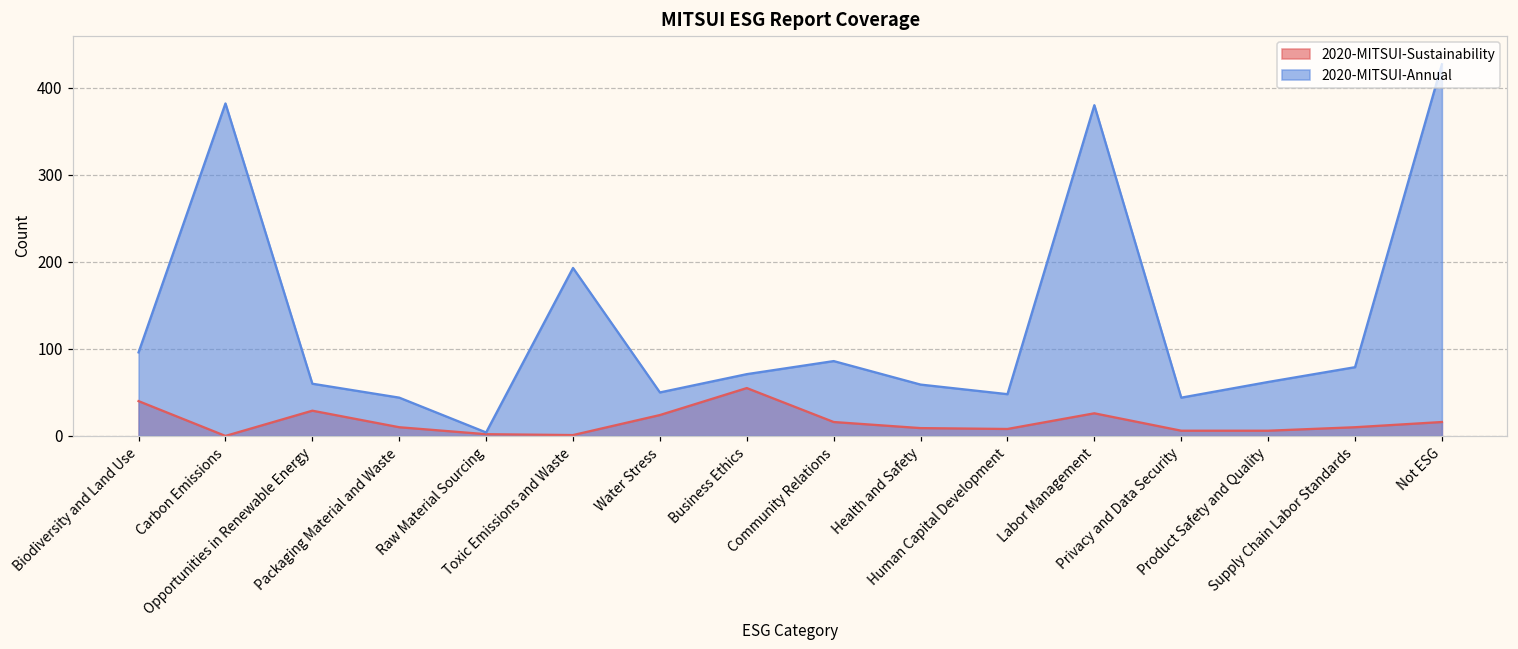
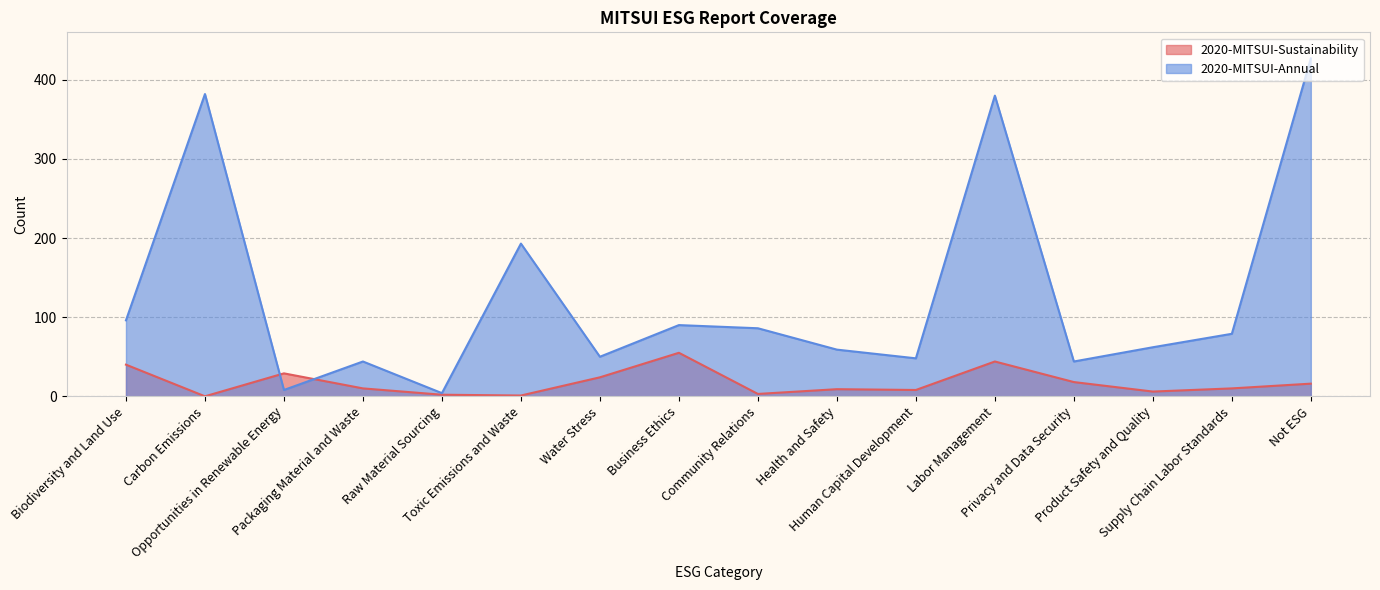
2020-MITSUI-Annual, Opportunities in Renewable Energy: 60 -> 10
2020-MITSUI-Annual, Business Ethics: 70 -> 90
2020-MITSUI-Sustainability, Community Relations: 20 -> 0
2020-MITSUI-Sustainability, Labor Management: 30 -> 40
2020-MITSUI-Sustainability, Privacy and Data Security: 10 -> 20
